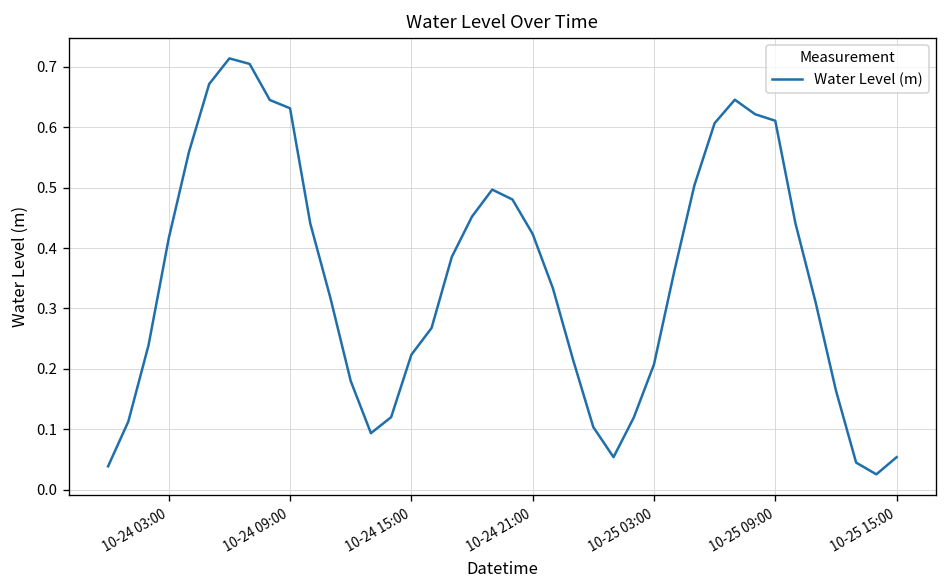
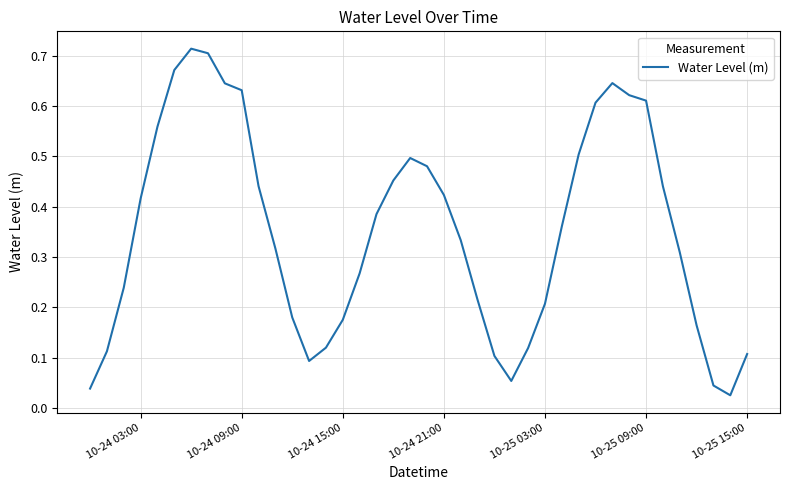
10-24 15:00: 0.22 -> 0.18
10-25 15:00: 0.05 -> 0.11
